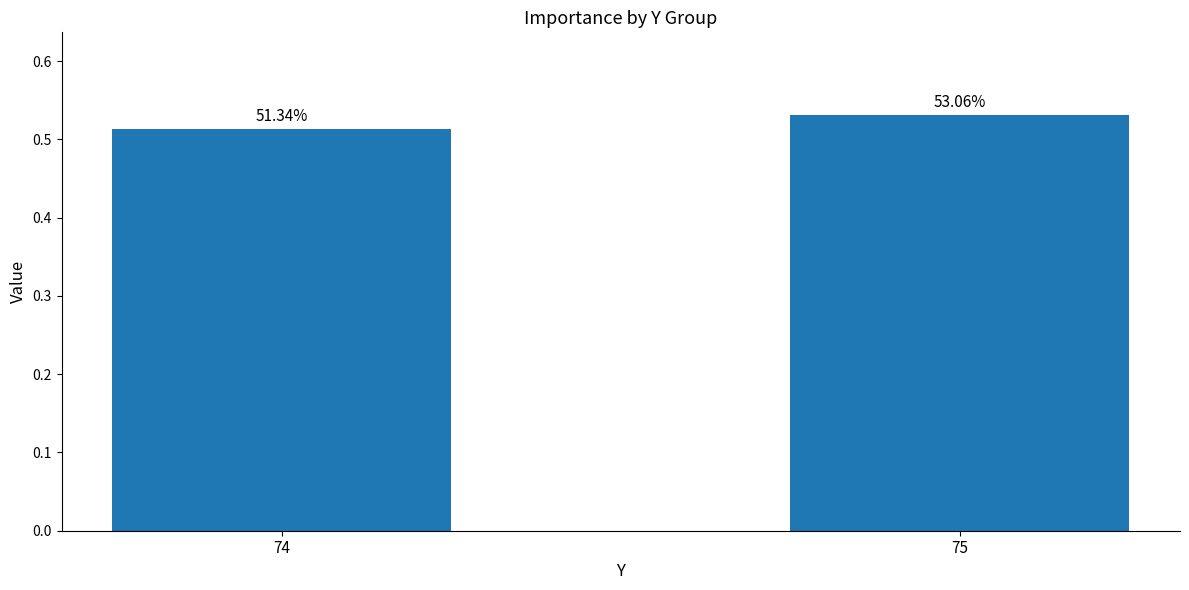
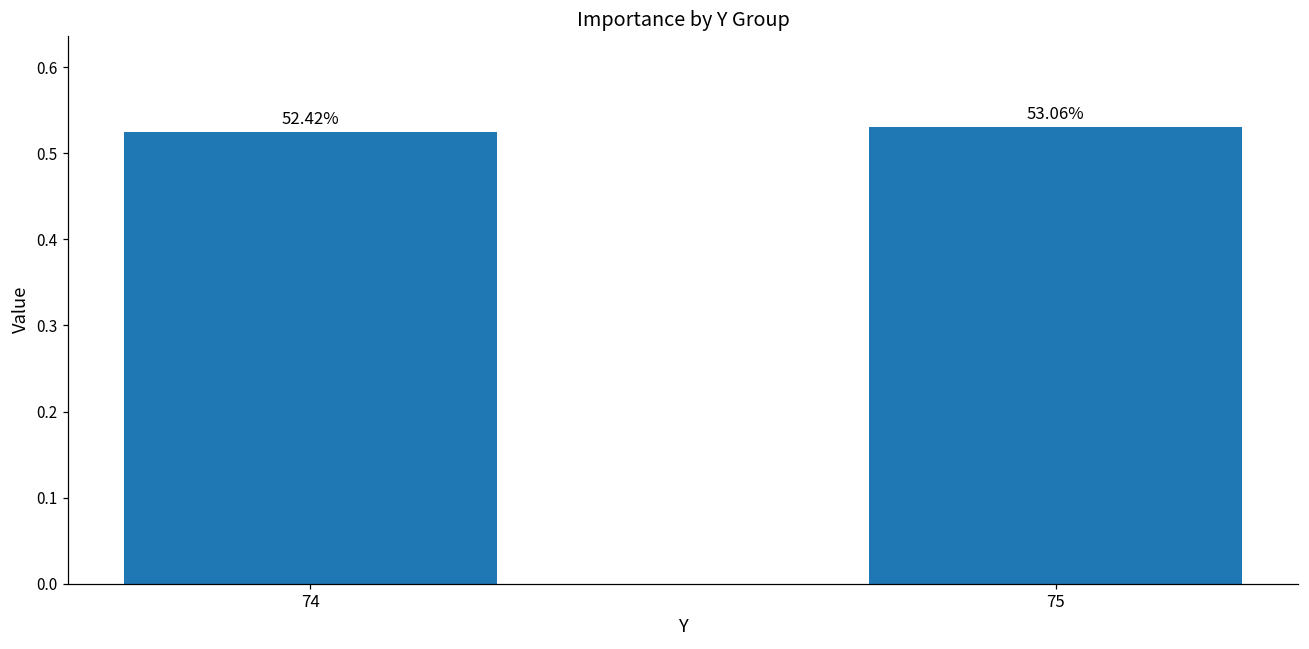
74: 51.34% -> 52.42%
